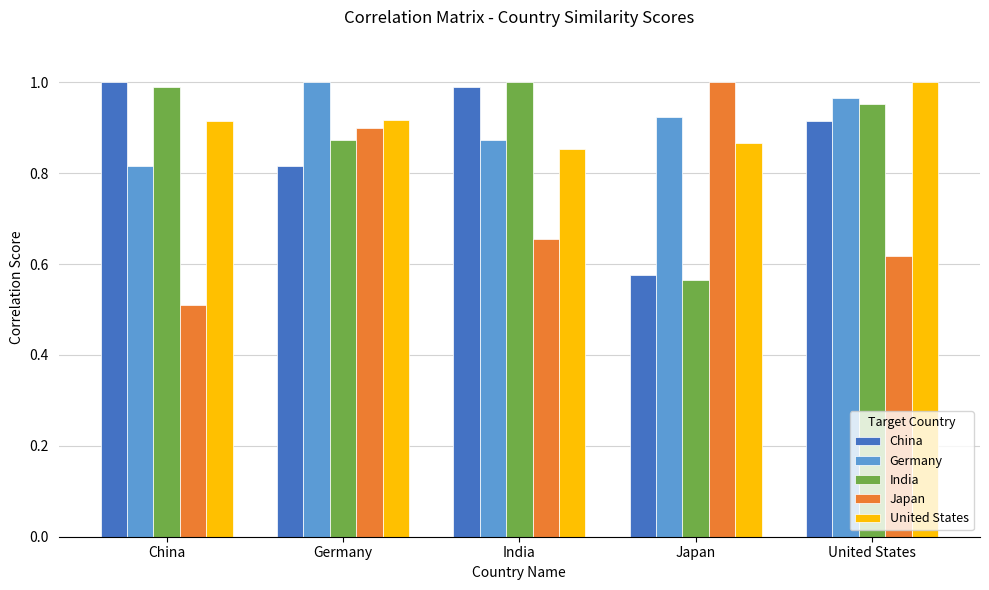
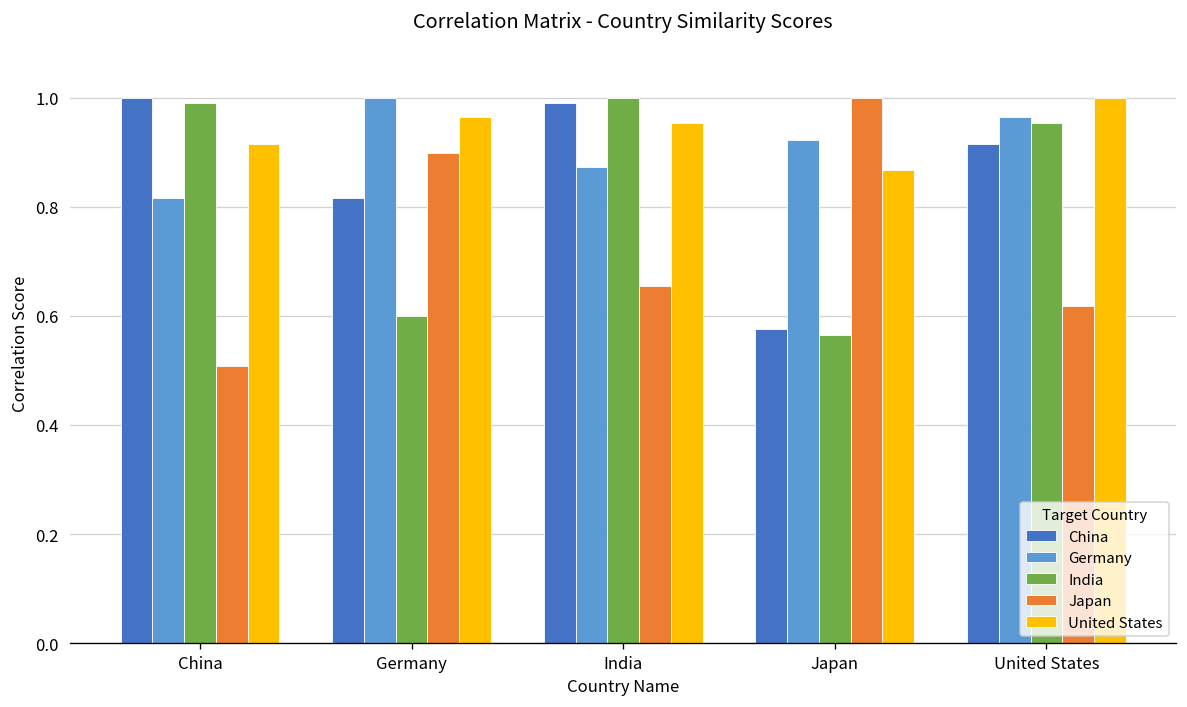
India, Germany: 0.87 -> 0.60
United States, Germany: 0.92 -> 0.96
United States, India: 0.85 -> 0.95
